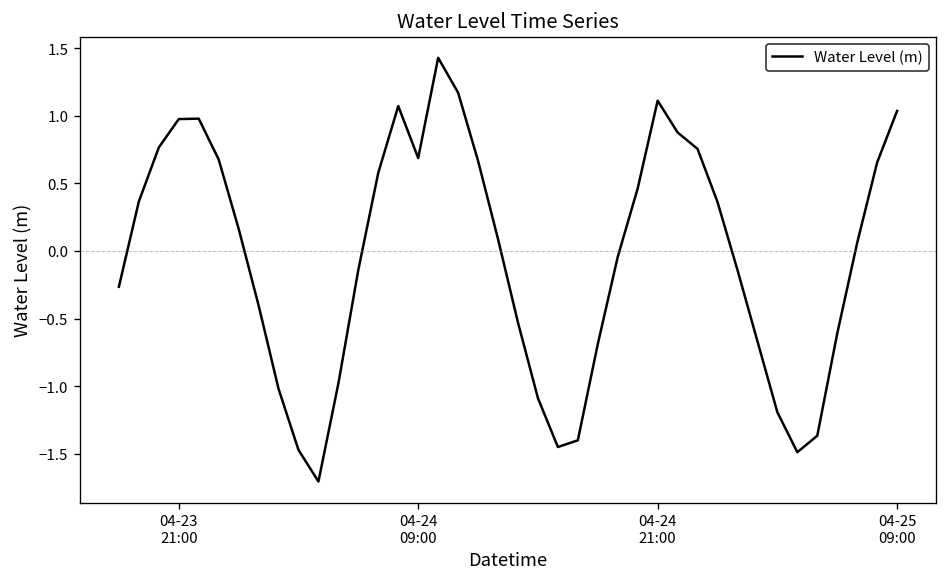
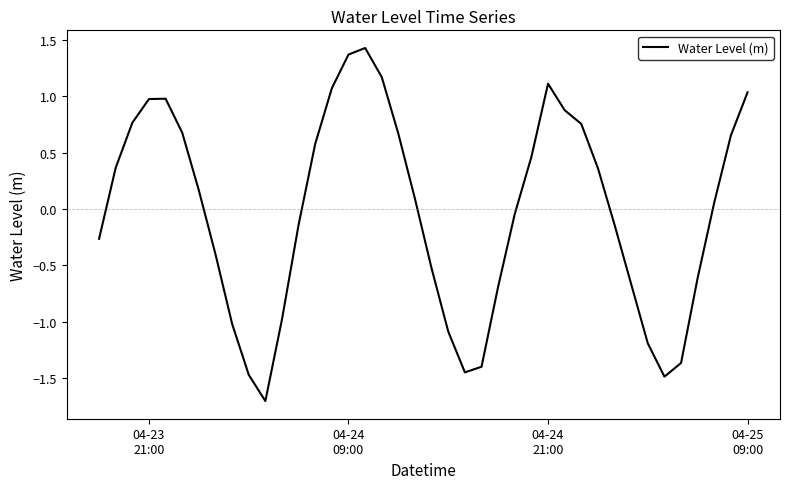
04-24 09:00: 0.69 -> 1.37
